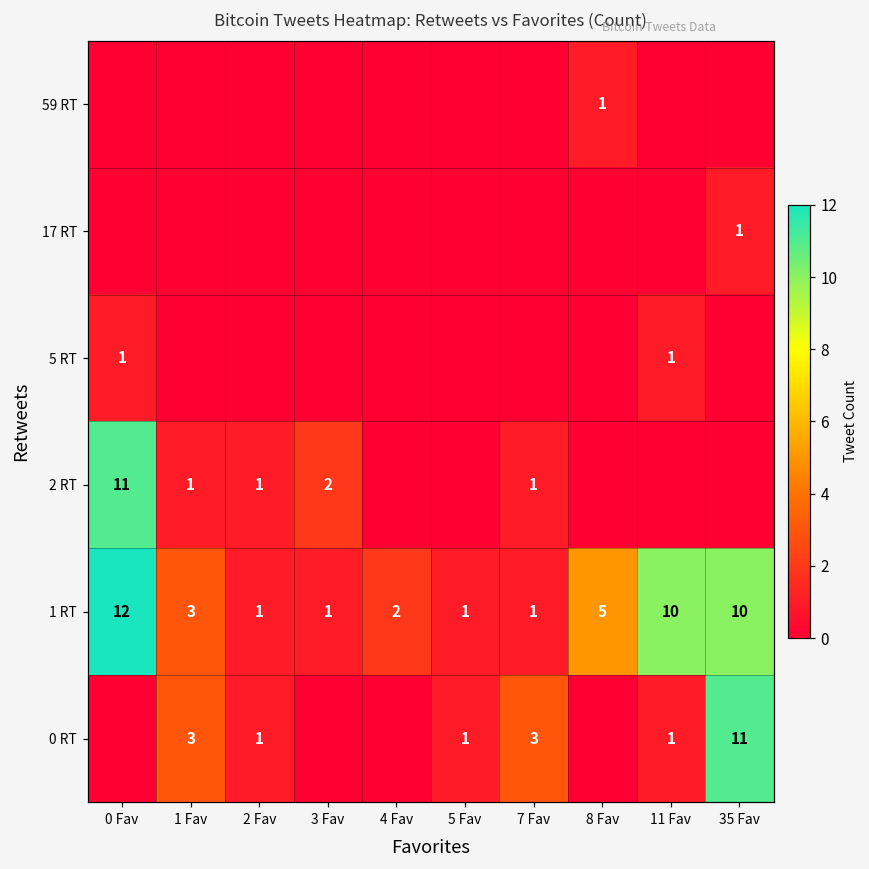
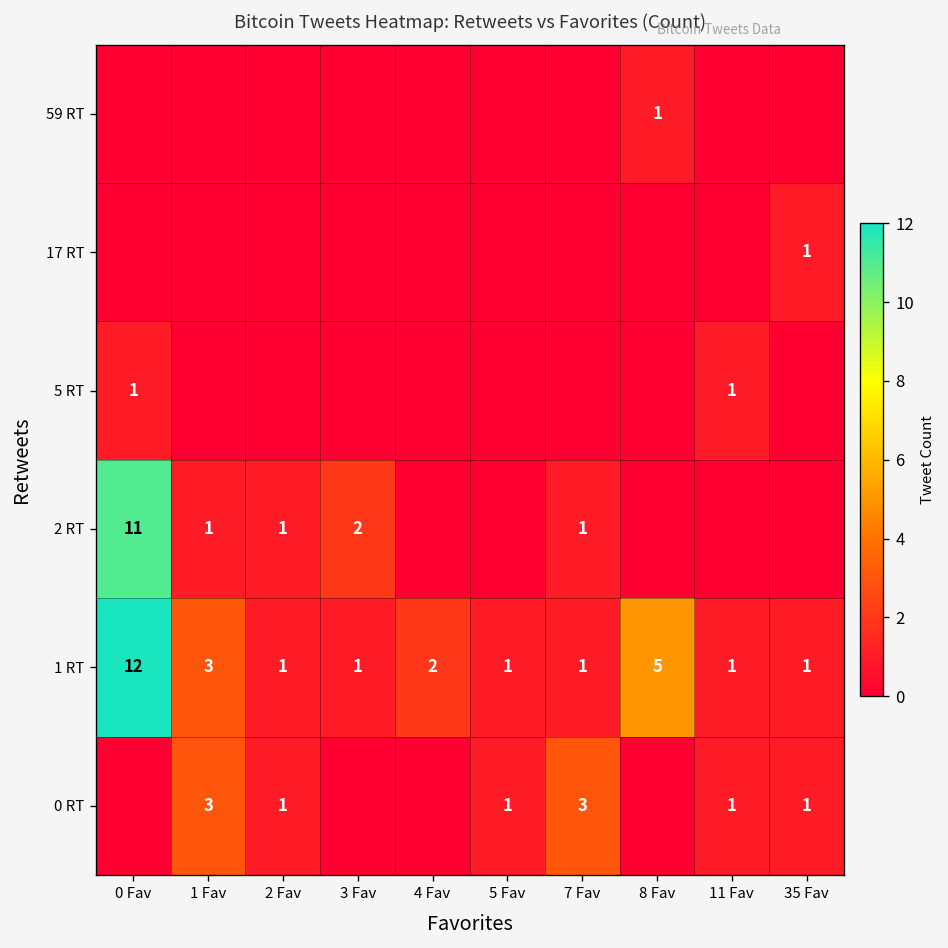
1 RT, 11 Fav: 10 -> 1
1 RT, 35 Fav: 10 -> 1
0 RT, 35 Fav: 11 -> 1
